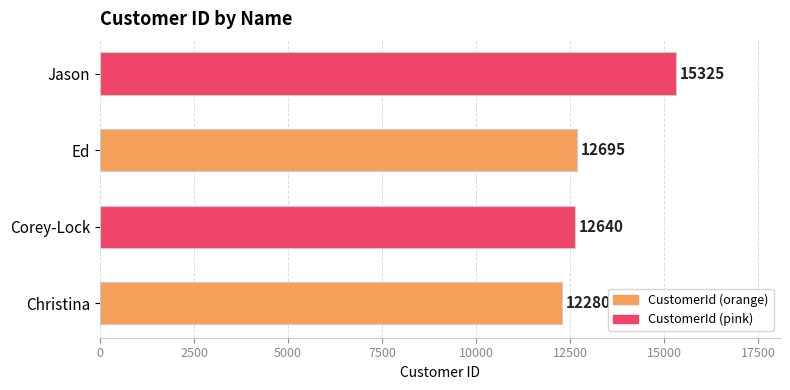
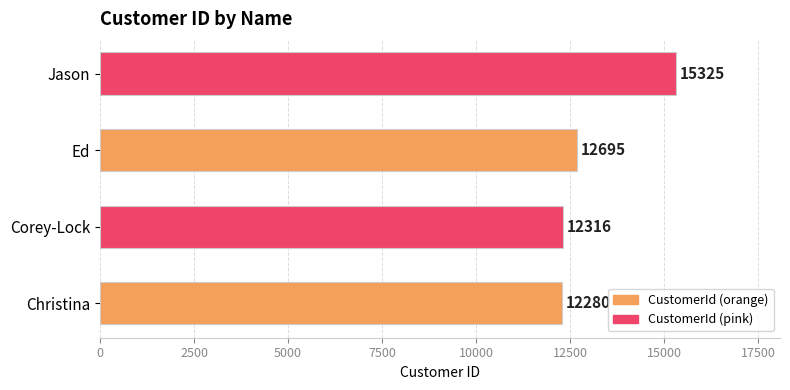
Corey-Lock: 12640 -> 12316
